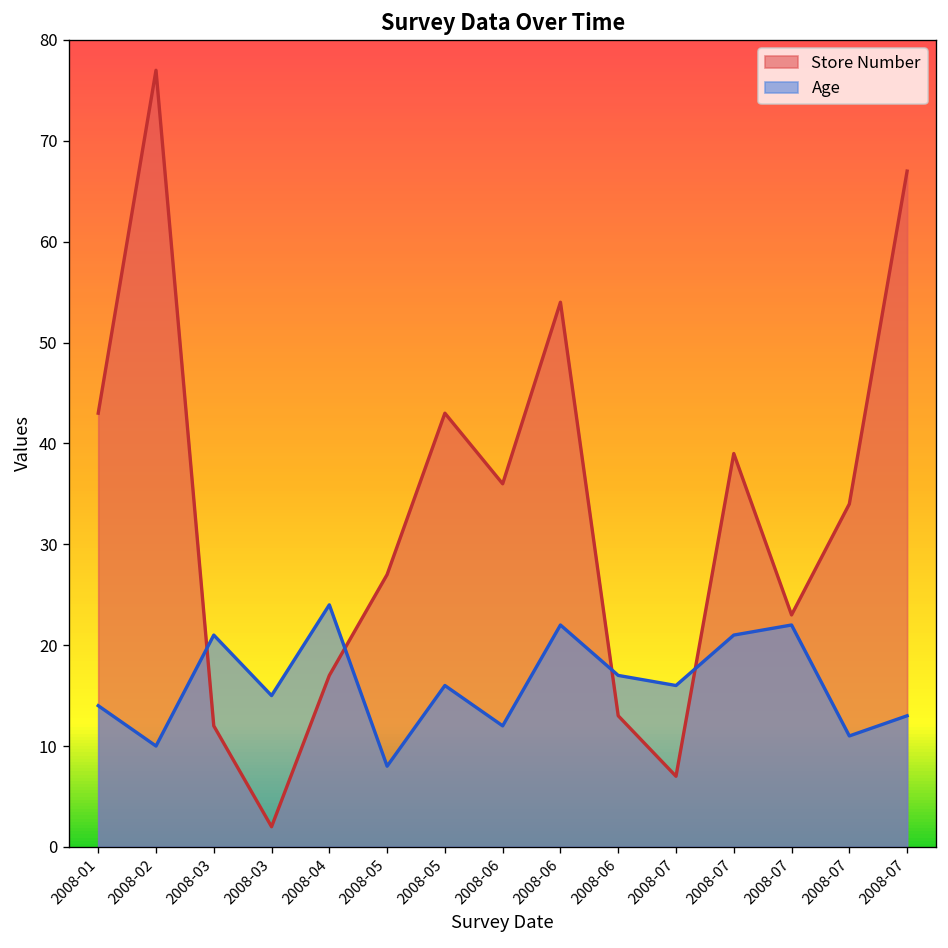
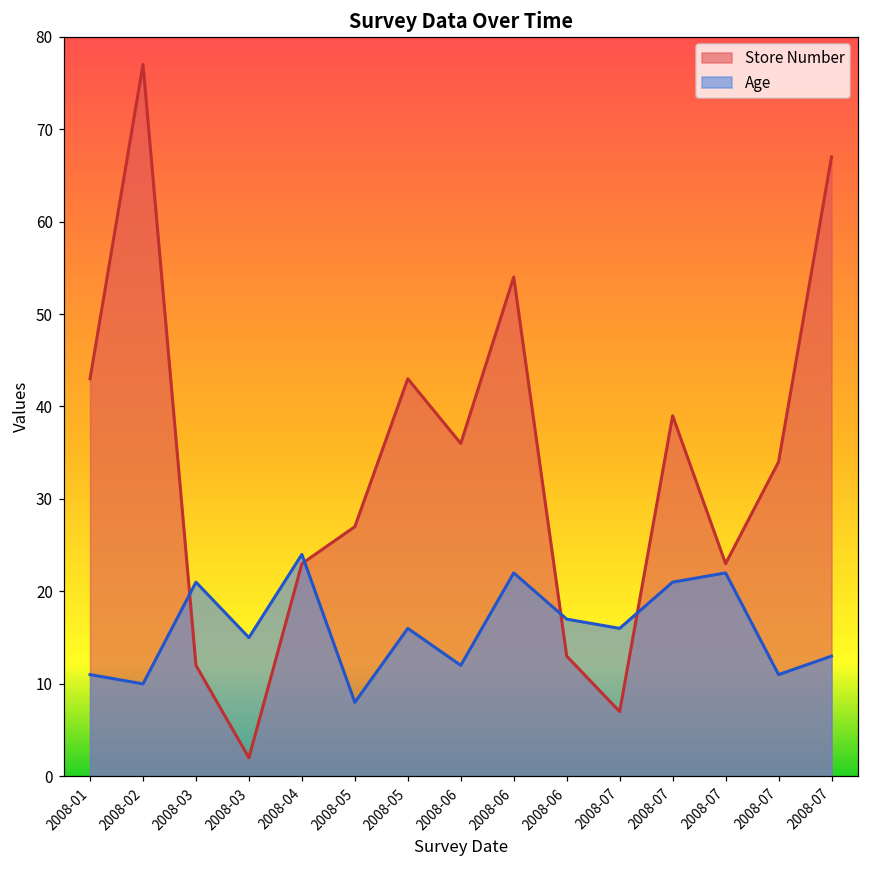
Age, 2008-01: 14 -> 11
Store Number, 2008-04: 17 -> 23
